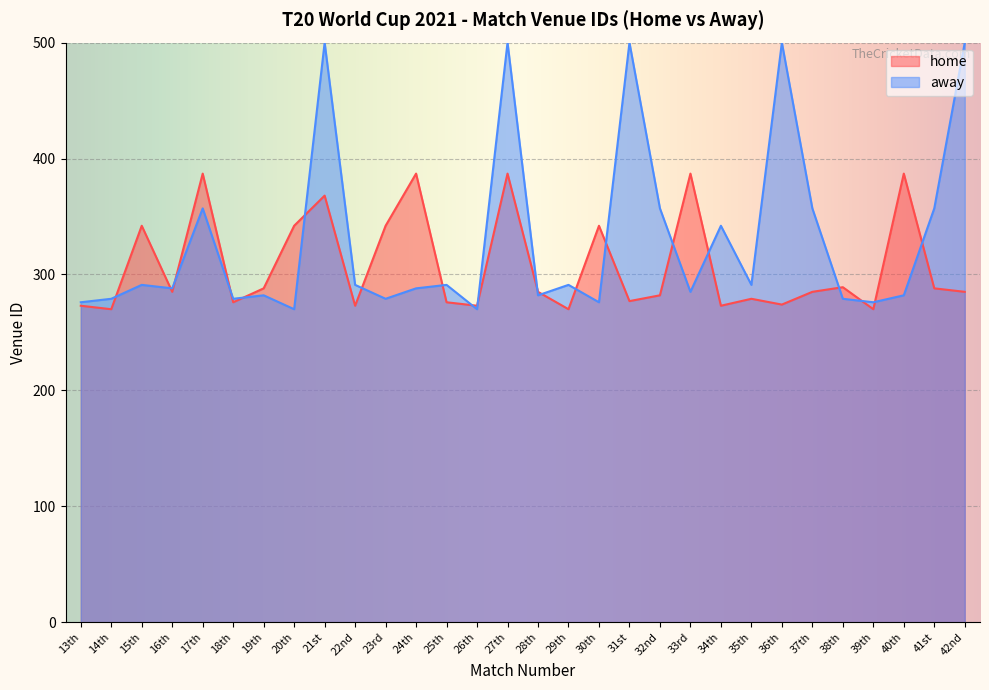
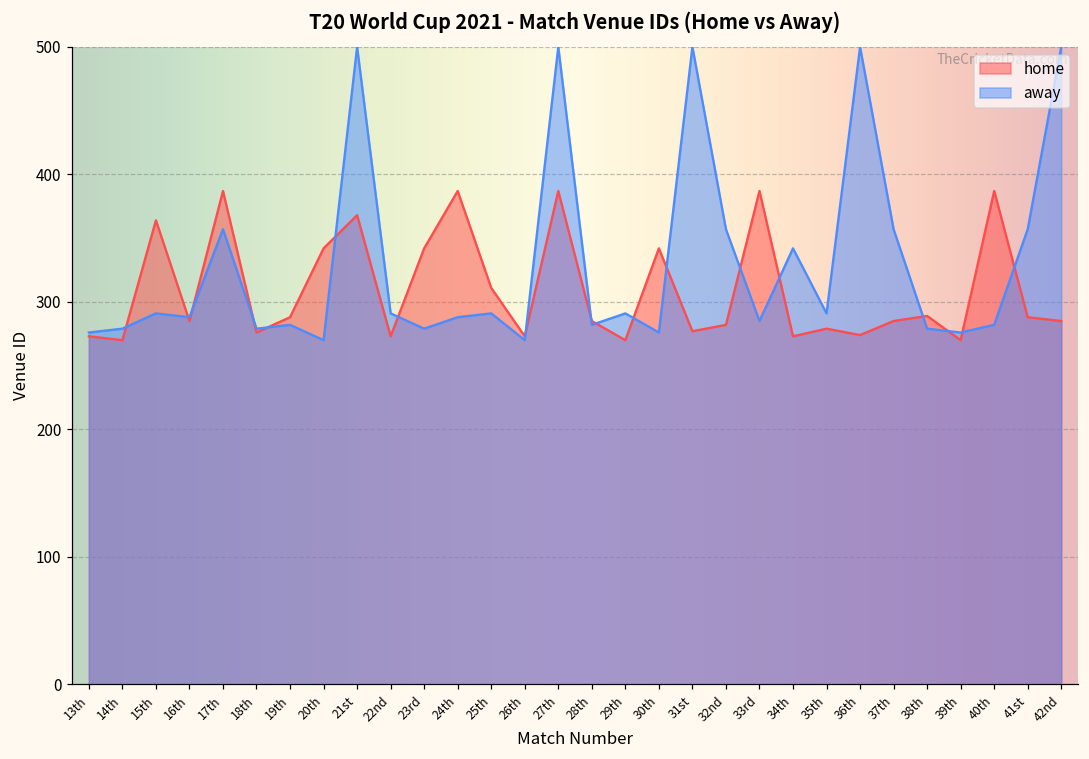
home, 15th: 342 -> 364
home, 25th: 276 -> 311
